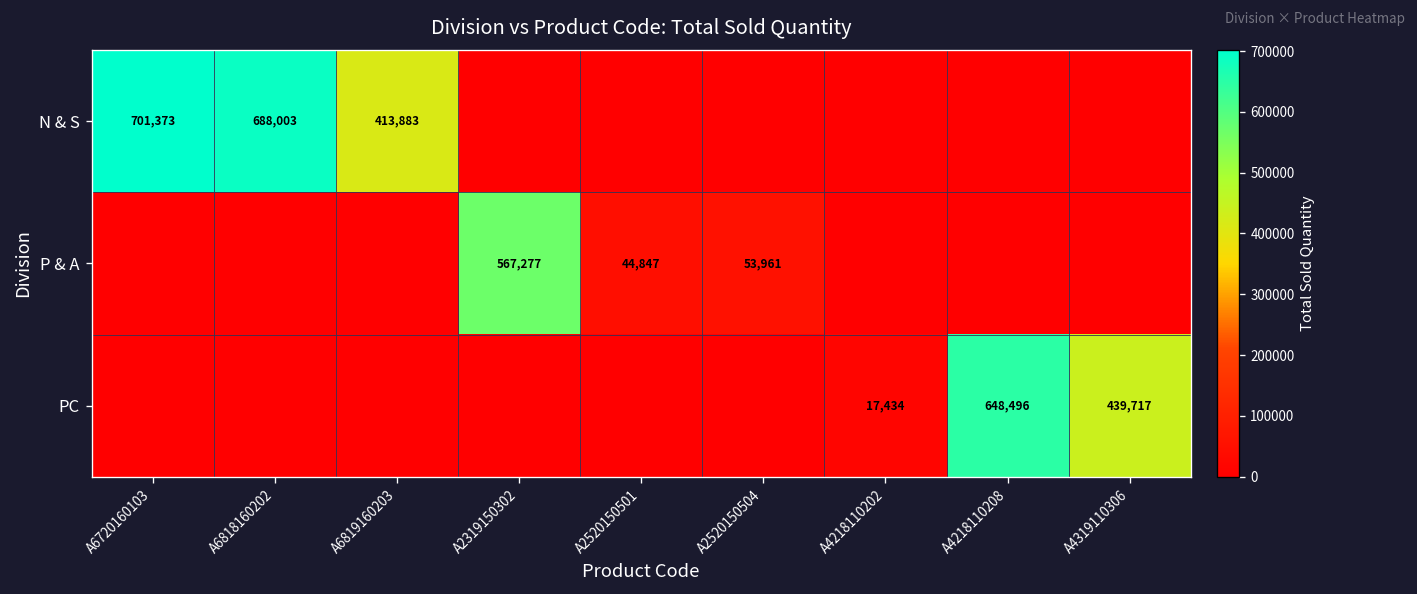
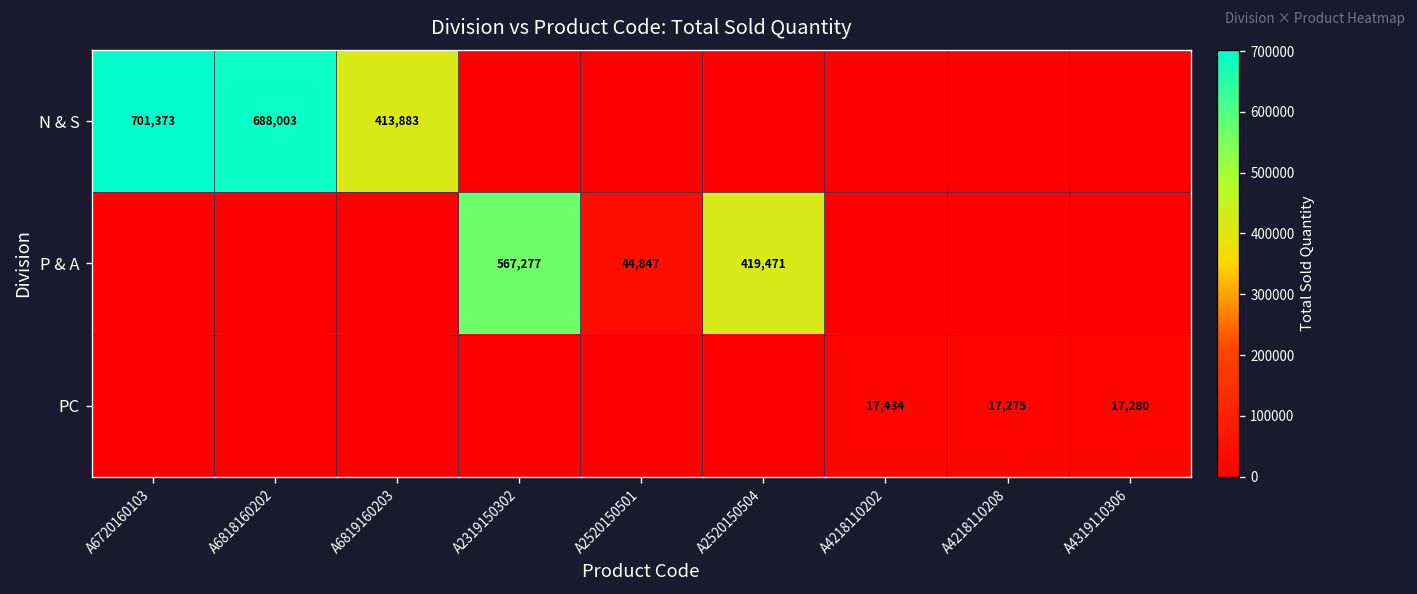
P & A, A2520150504: 53,961 -> 419,471
PC, A4218110208: 648,496 -> 17,275
PC, A4319110306: 439,717 -> 17,280
